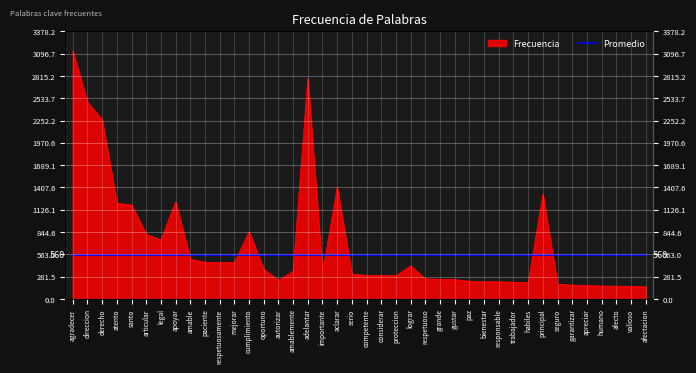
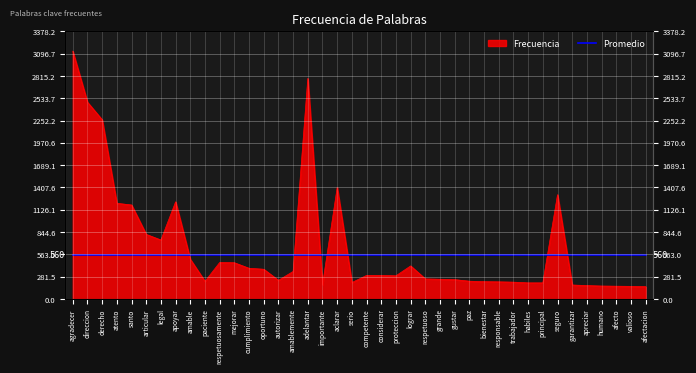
Frecuencia, paciente: 500 -> 200
Frecuencia, cumplimiento: 800 -> 400
Frecuencia, importante: 300 -> 200
Frecuencia, serio: 300 -> 200
Frecuencia, principal: 1300 -> 200
Frecuencia, seguro: 200 -> 1300
